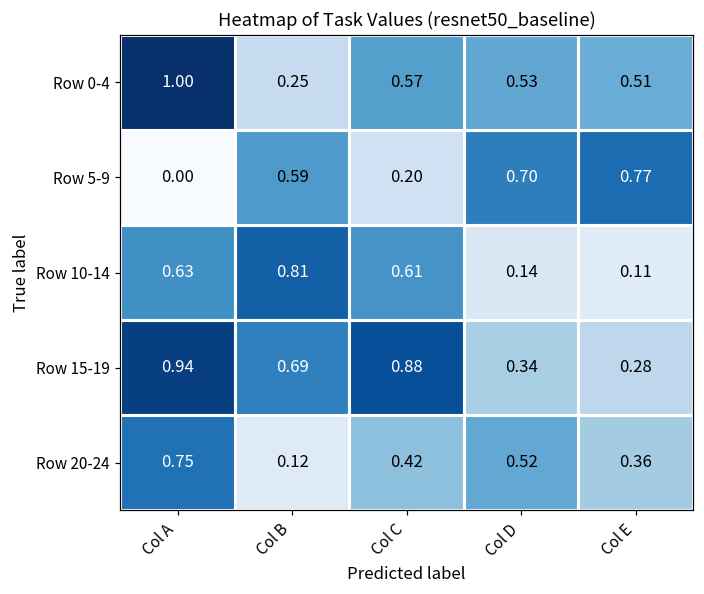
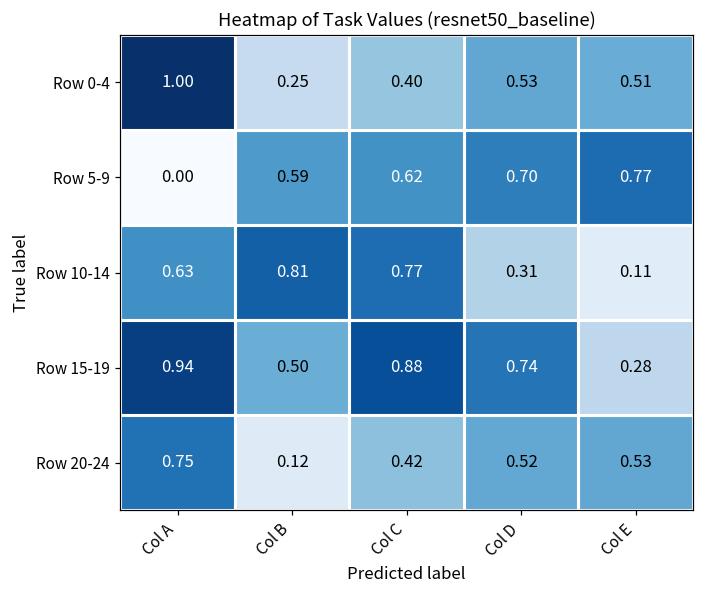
Row 0-4, Col C: 0.57 -> 0.40
Row 5-9, Col C: 0.20 -> 0.62
Row 10-14, Col C: 0.61 -> 0.77
Row 10-14, Col D: 0.14 -> 0.31
Row 15-19, Col B: 0.69 -> 0.50
Row 15-19, Col D: 0.34 -> 0.74
Row 20-24, Col E: 0.36 -> 0.53
